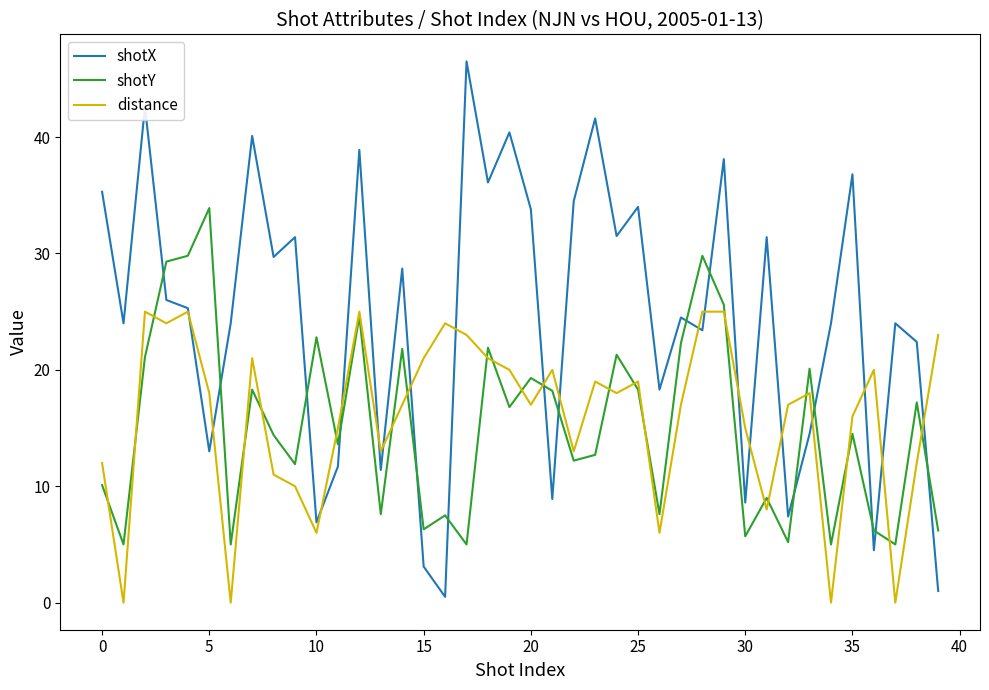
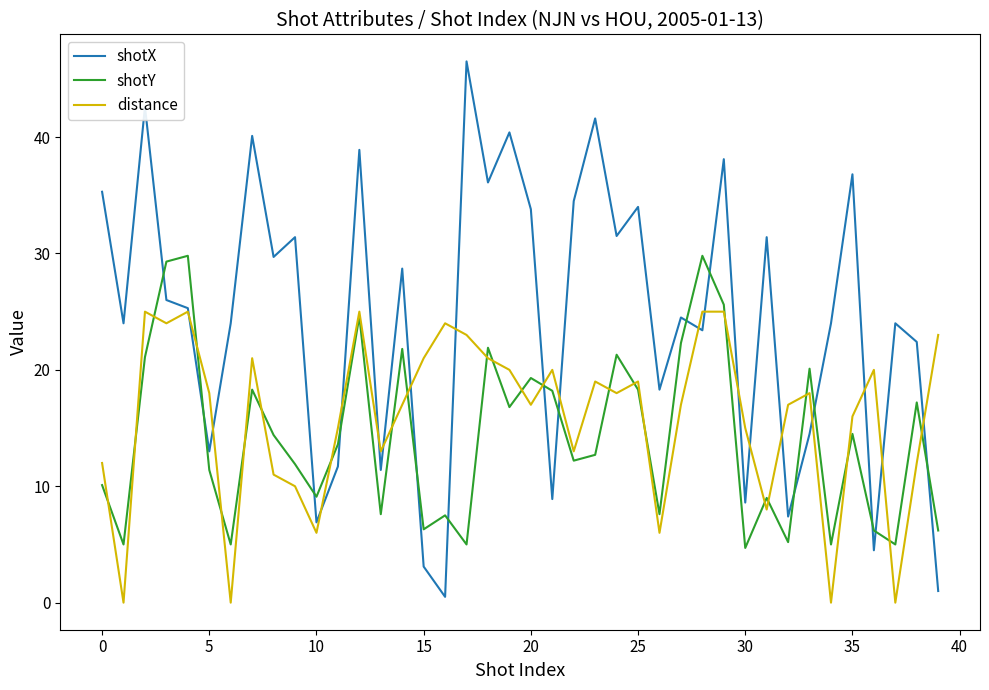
shotY, 5: 33.9 -> 11.4
shotY, 10: 22.8 -> 9.1
shotY, 30: 5.7 -> 4.7
